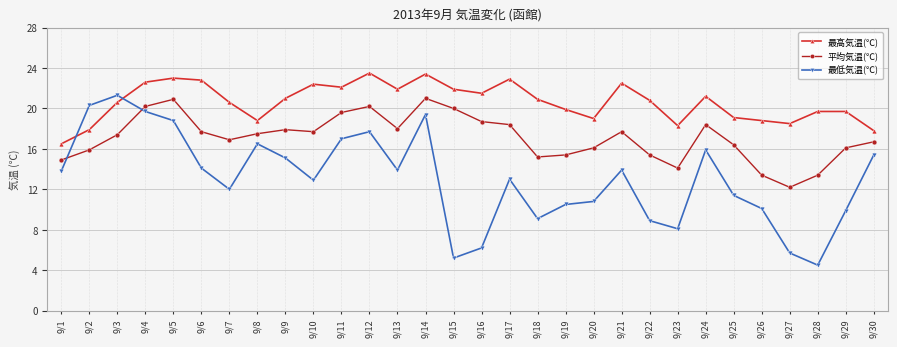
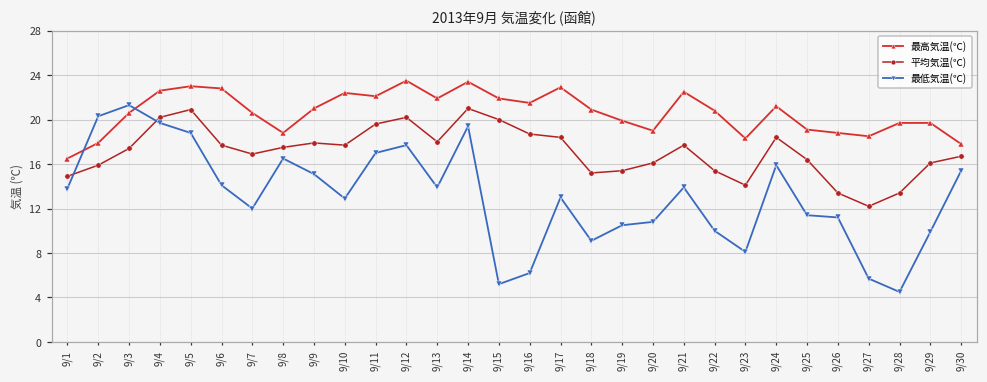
最低気温(℃), 9/22: 8.9 -> 10.0
最低気温(℃), 9/26: 10.1 -> 11.2
